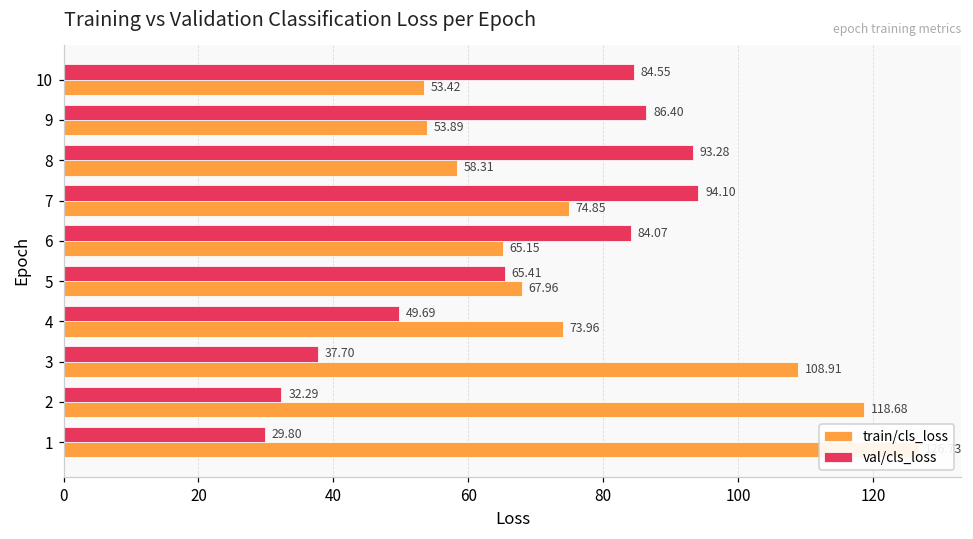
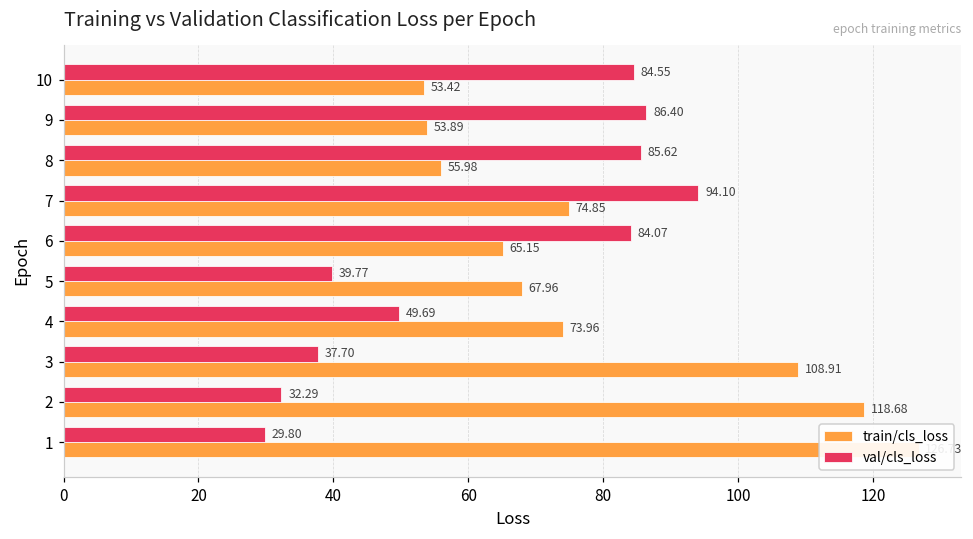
val/cls_loss, 8: 93.28 -> 85.62
train/cls_loss, 8: 58.31 -> 55.98
val/cls_loss, 5: 65.41 -> 39.77
